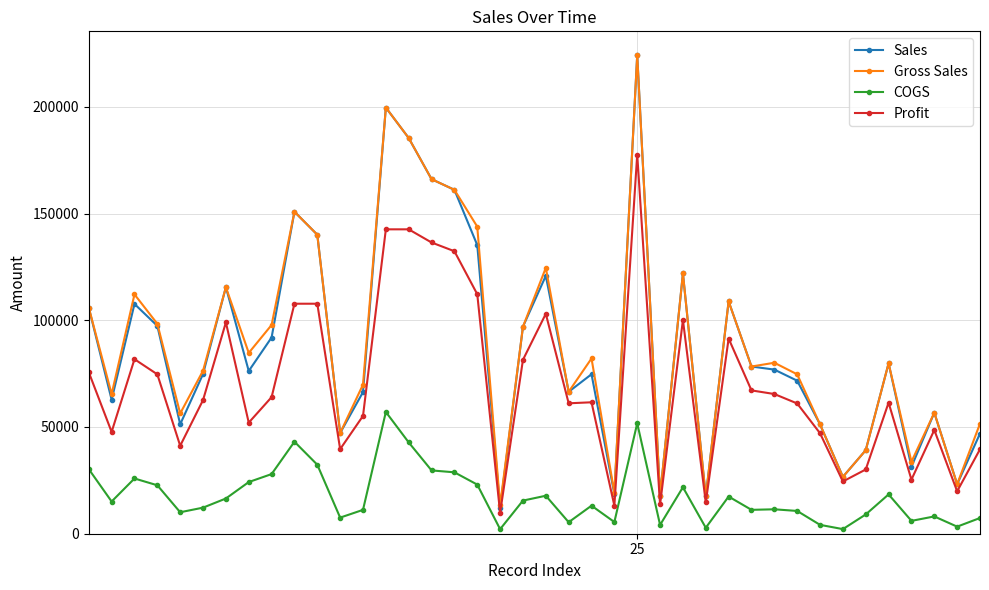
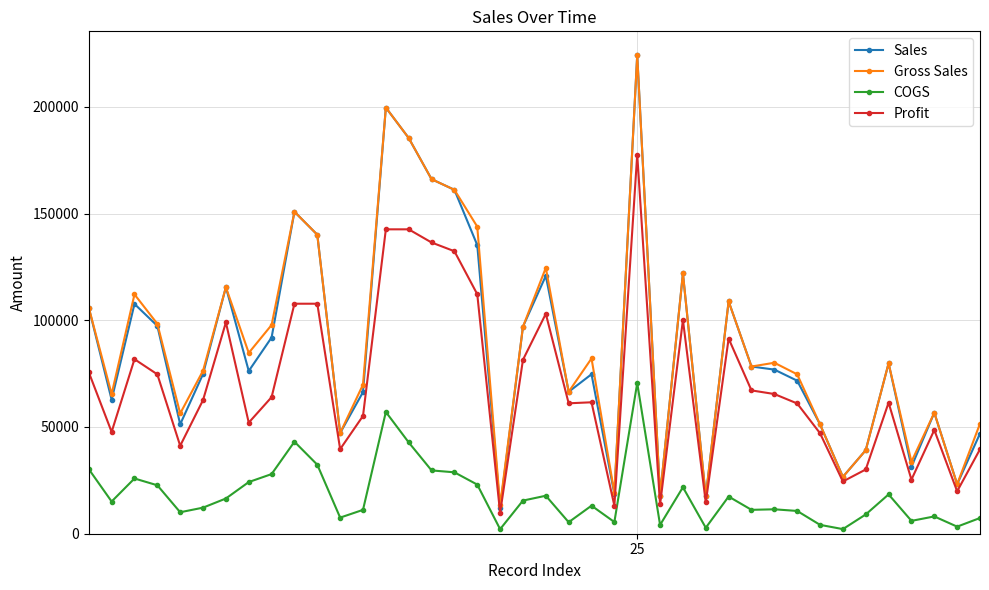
COGS, 25: 52000 -> 71000
